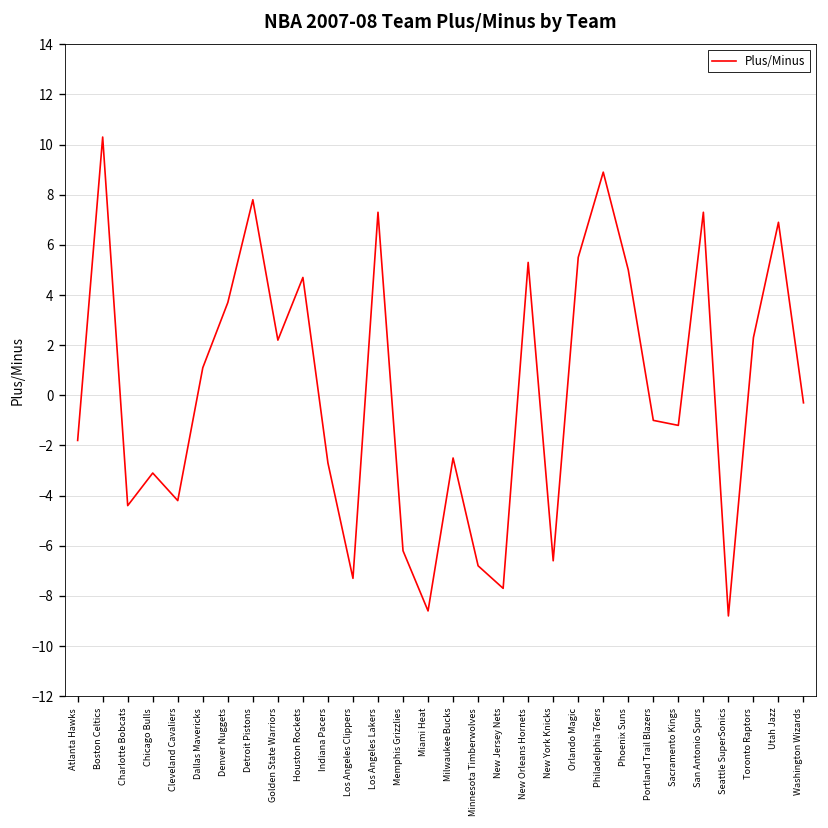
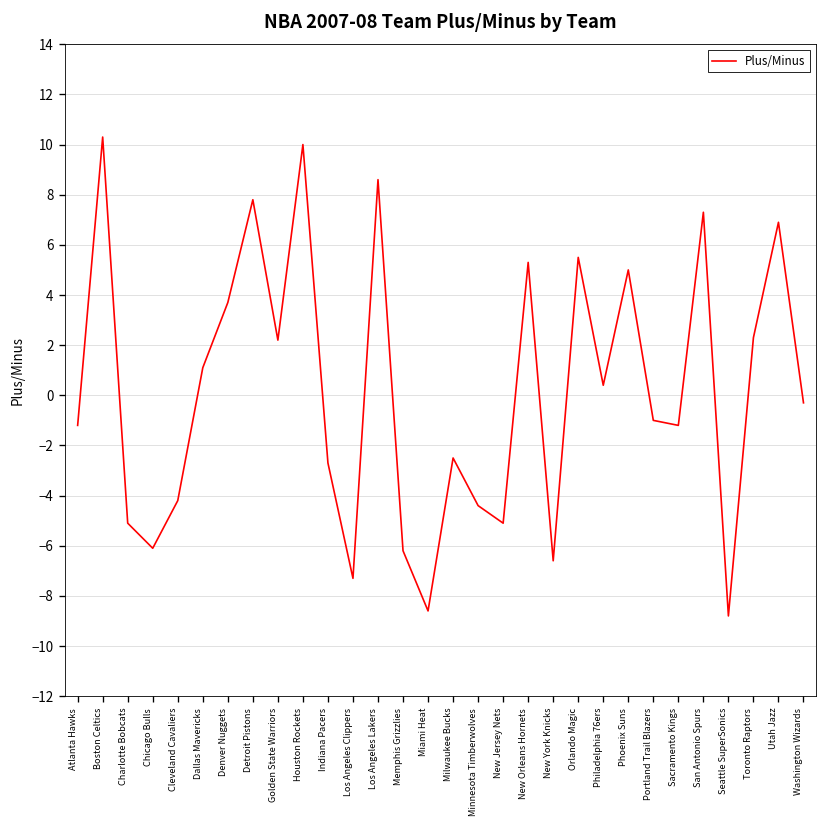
Atlanta Hawks: -1.8 -> -1.2
Charlotte Bobcats: -4.4 -> -5.1
Chicago Bulls: -3.1 -> -6.1
Houston Rockets: 4.7 -> 10.0
Los Angeles Lakers: 7.3 -> 8.6
Minnesota Timberwolves: -6.8 -> -4.4
New Jersey Nets: -7.7 -> -5.1
Philadelphia 76ers: 8.9 -> 0.4
